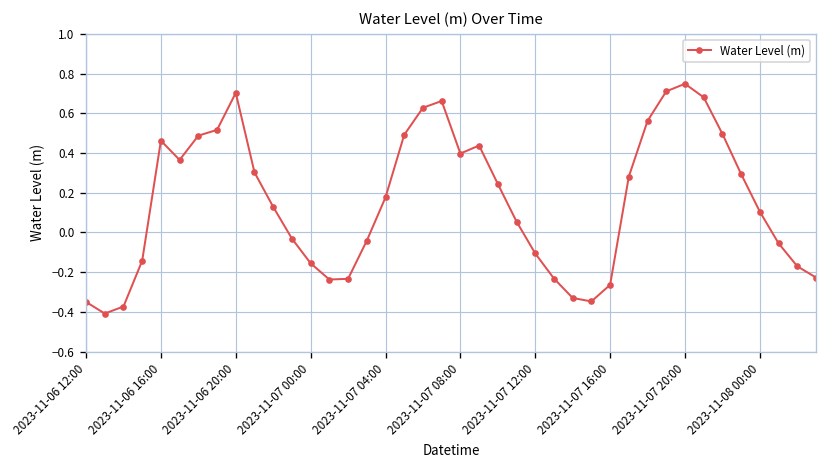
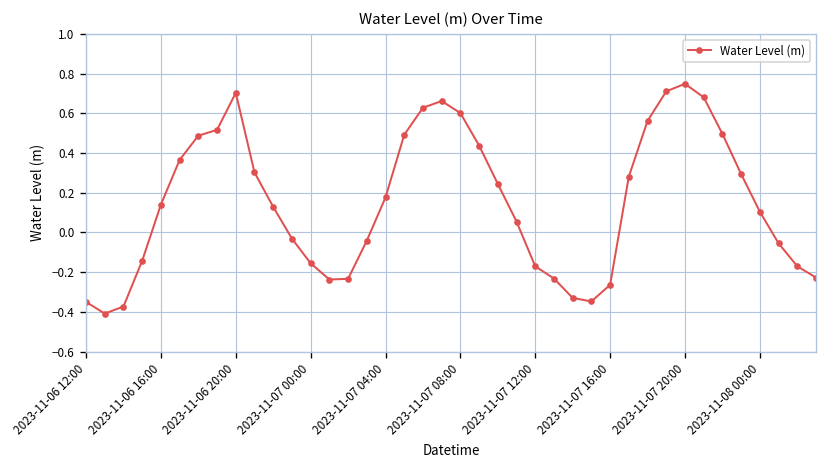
2023-11-06 16:00: 0.46 -> 0.14
2023-11-07 08:00: 0.40 -> 0.60
2023-11-07 12:00: -0.11 -> -0.17
